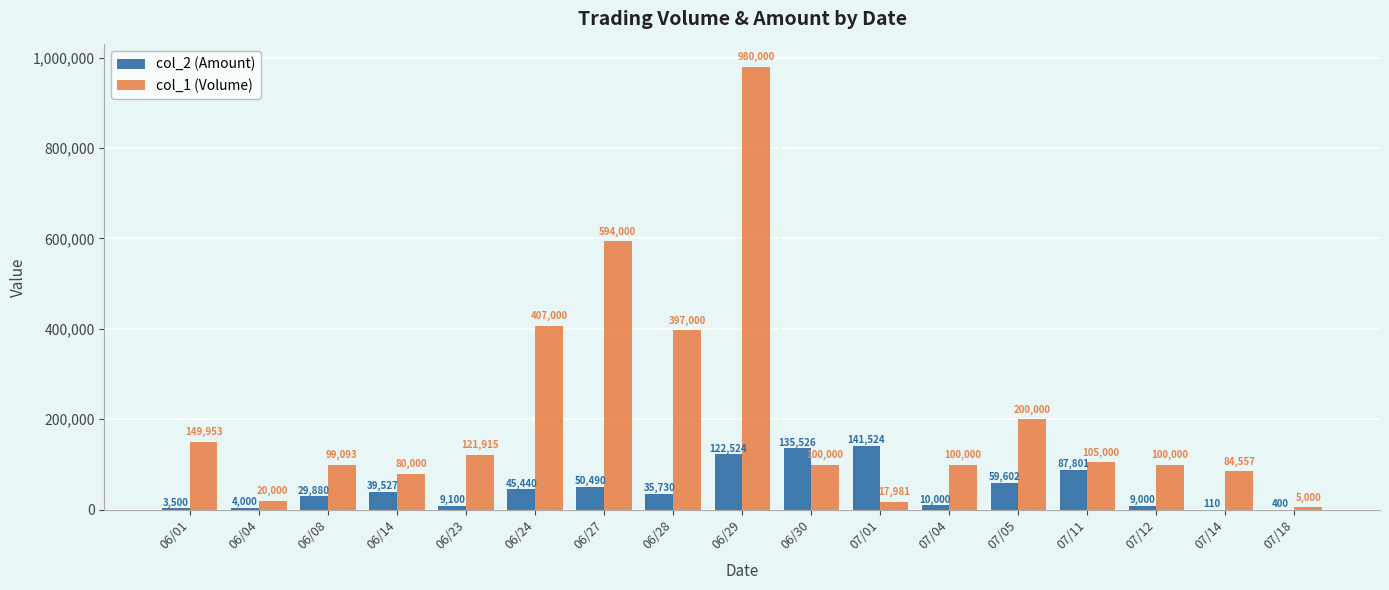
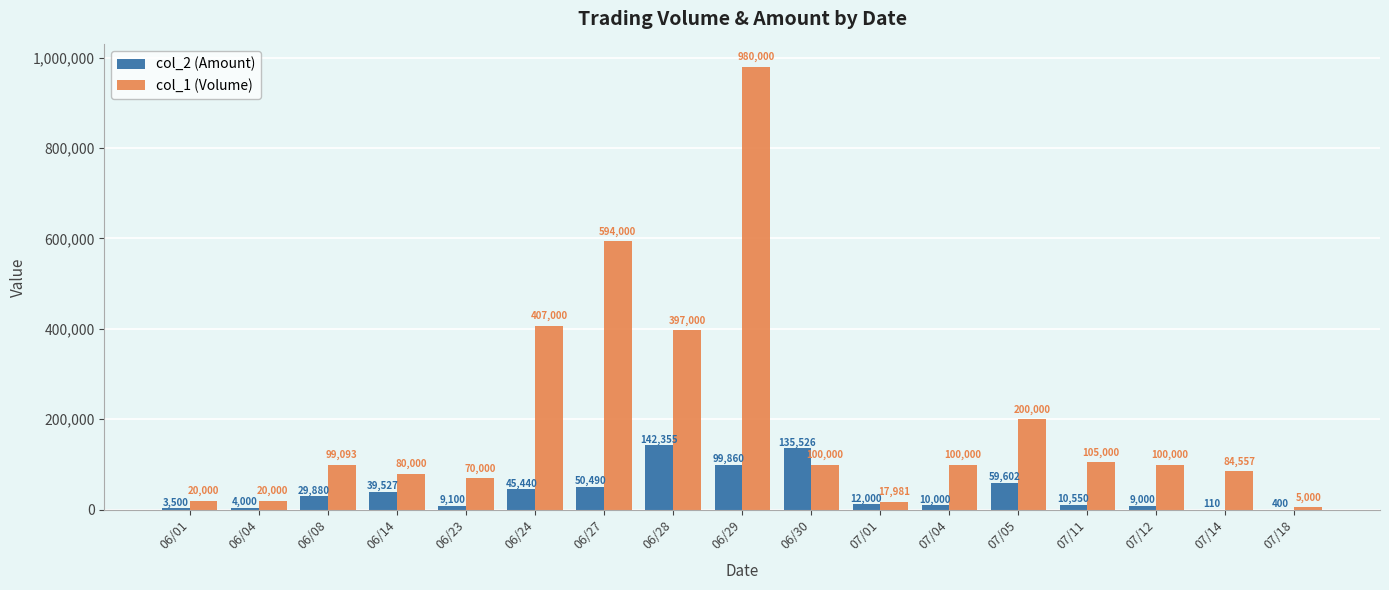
col_1 (Volume), 06/01: 149,953 -> 20,000
col_1 (Volume), 06/23: 121,915 -> 70,000
col_2 (Amount), 06/28: 35,730 -> 142,355
col_2 (Amount), 06/29: 122,524 -> 99,860
col_2 (Amount), 07/01: 141,524 -> 12,000
col_2 (Amount), 07/11: 87,801 -> 10,550
